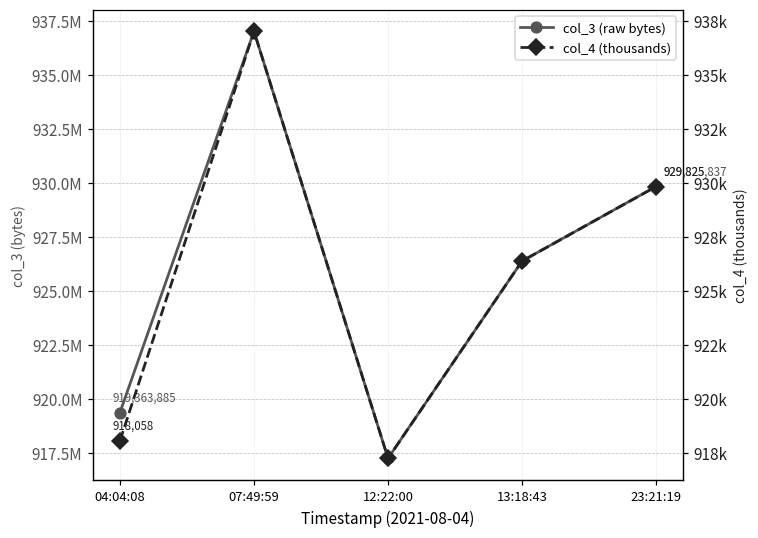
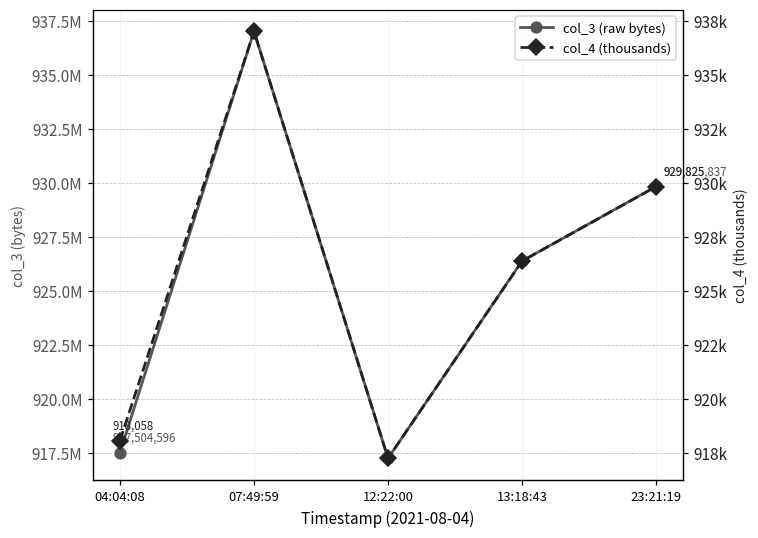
col_3 (raw bytes), 04:04:08: 919,363,885 -> 917,504,596
